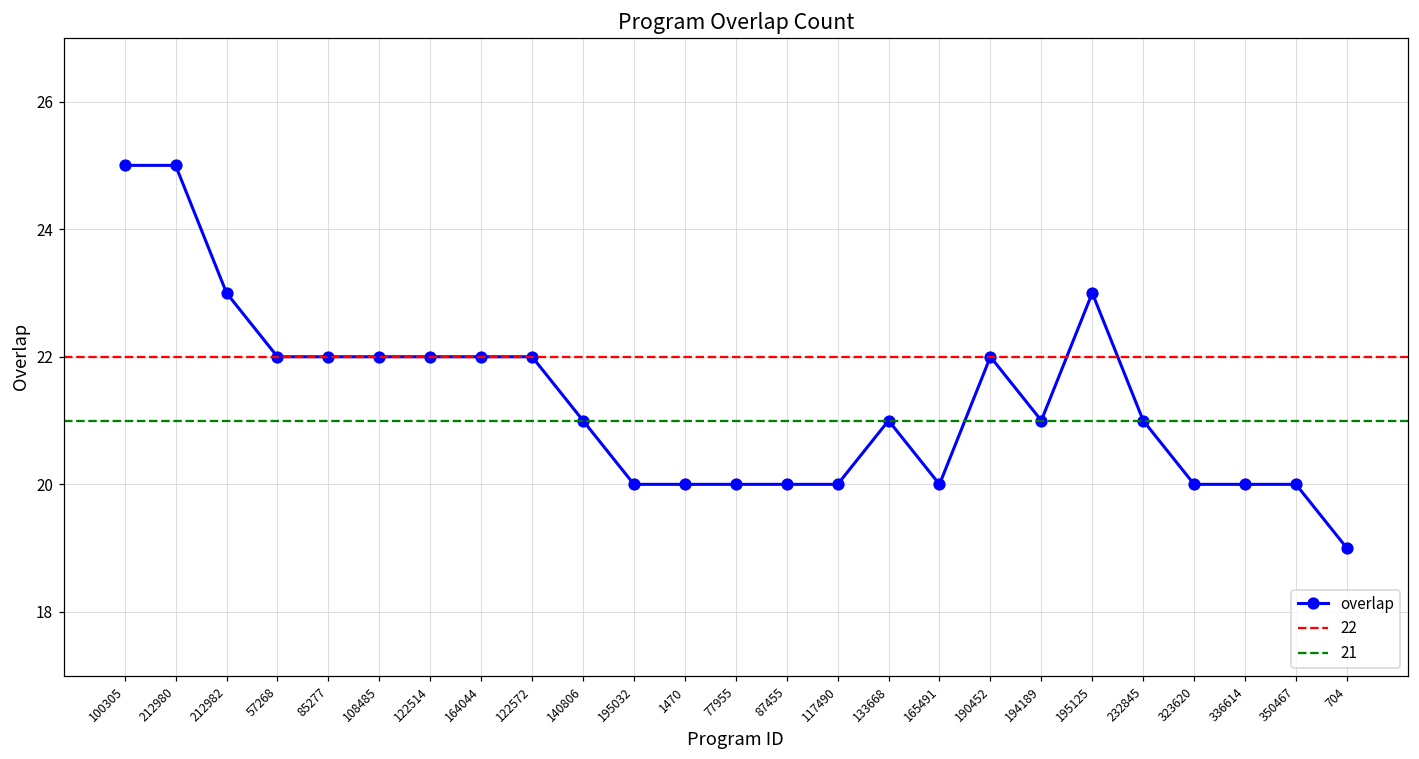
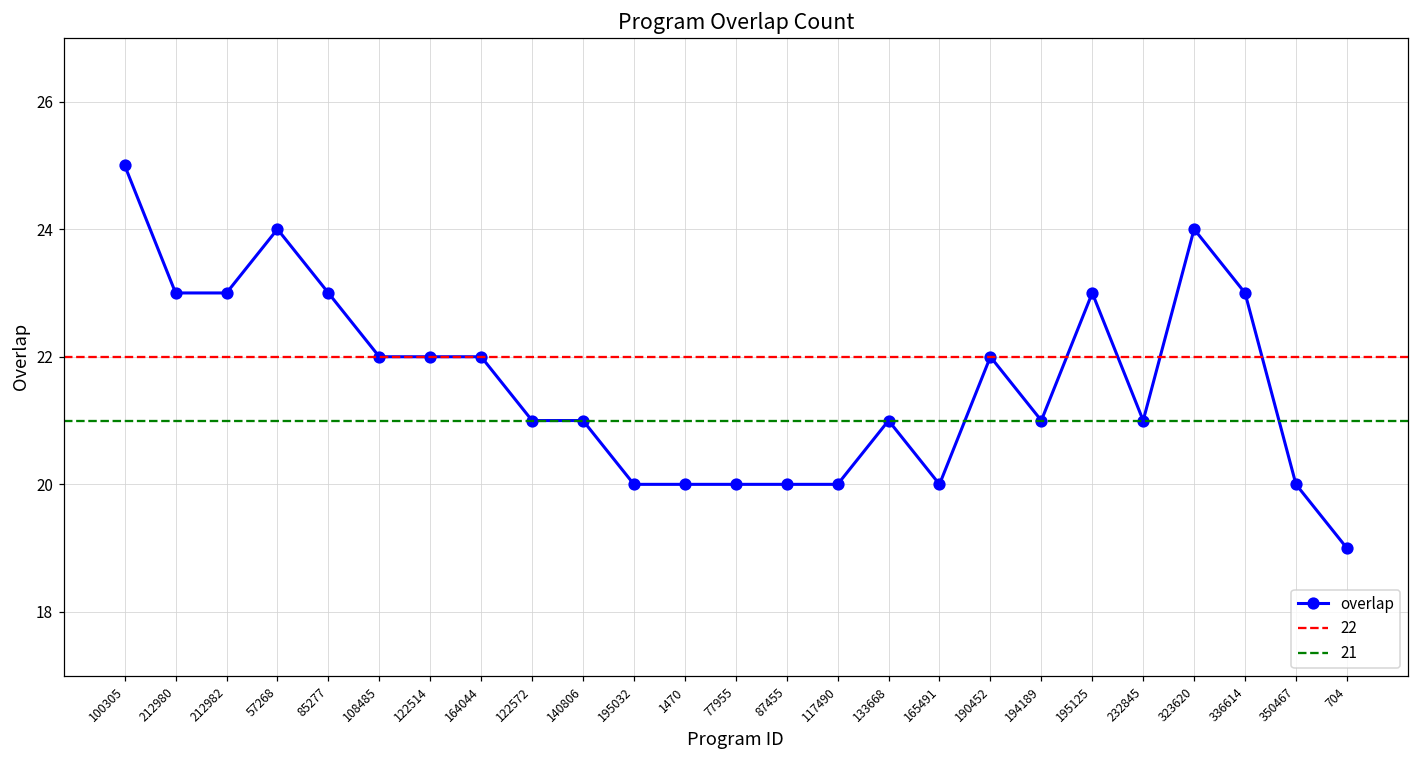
212980: 25 -> 23
57268: 22 -> 24
85277: 22 -> 23
122572: 22 -> 21
323620: 20 -> 24
336614: 20 -> 23
